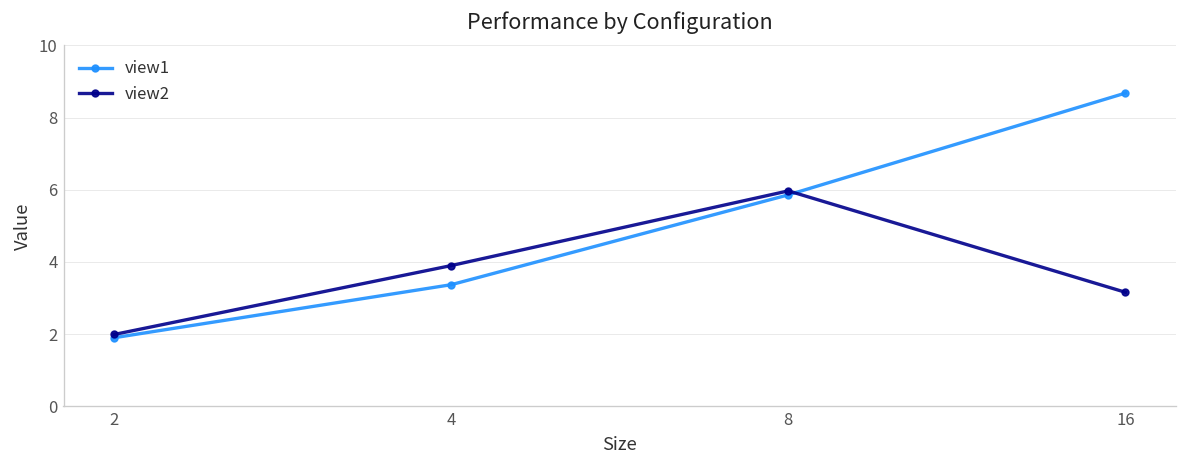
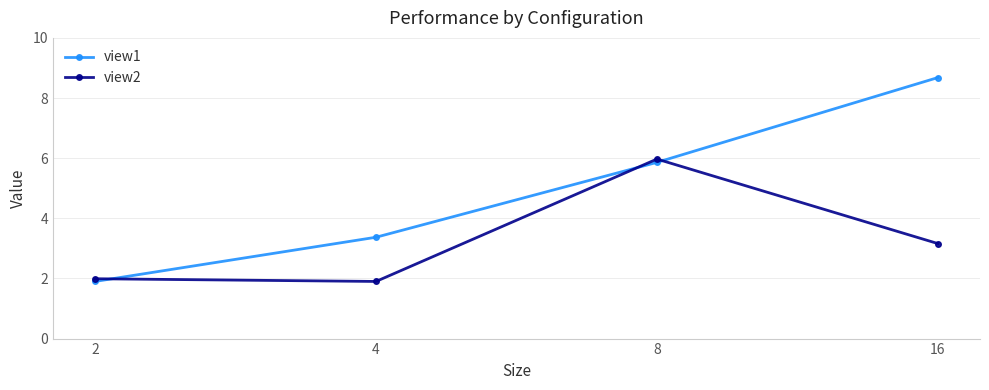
view2, 4: 3.9 -> 1.9
